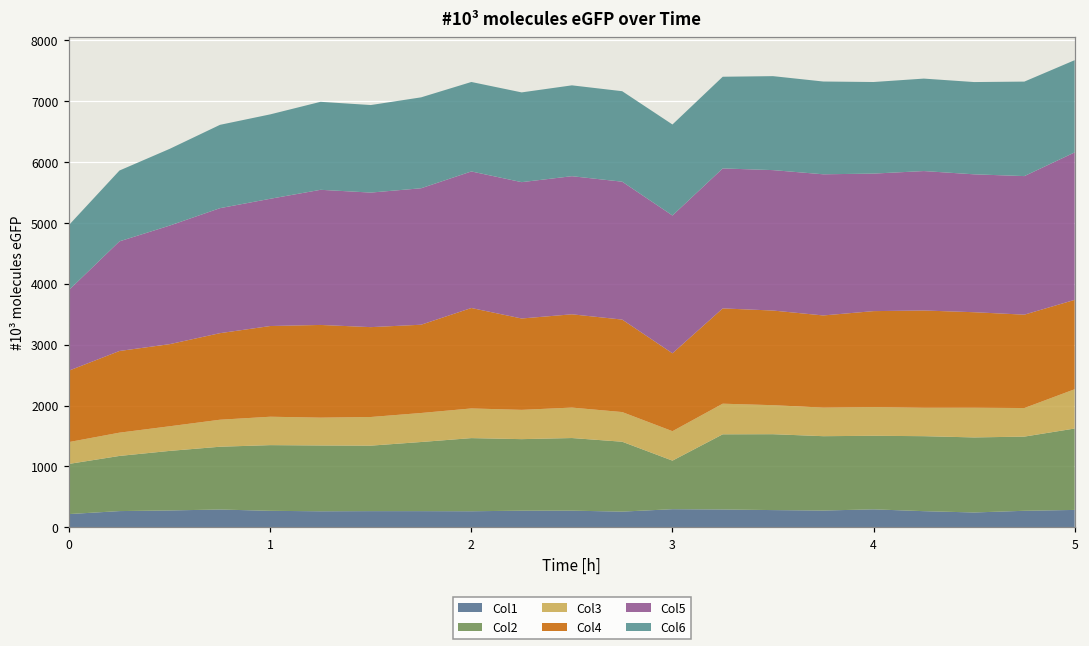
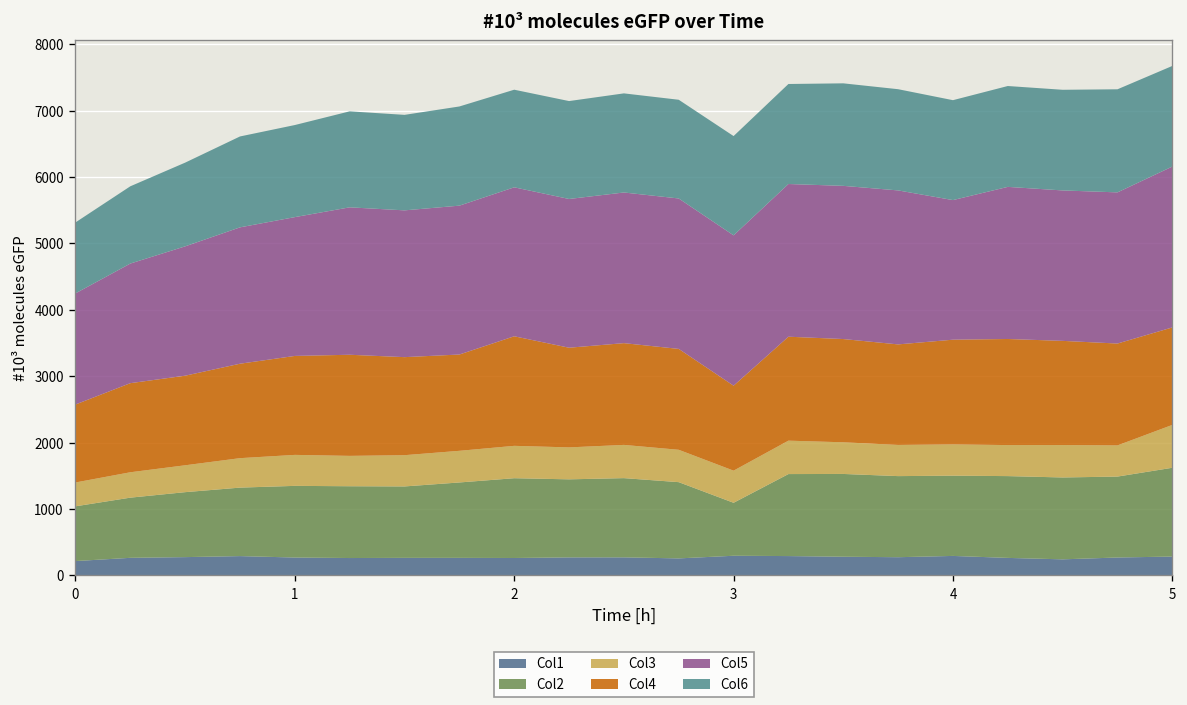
Col5, 0: 1300 -> 1700
Col5, 4: 2300 -> 2100
